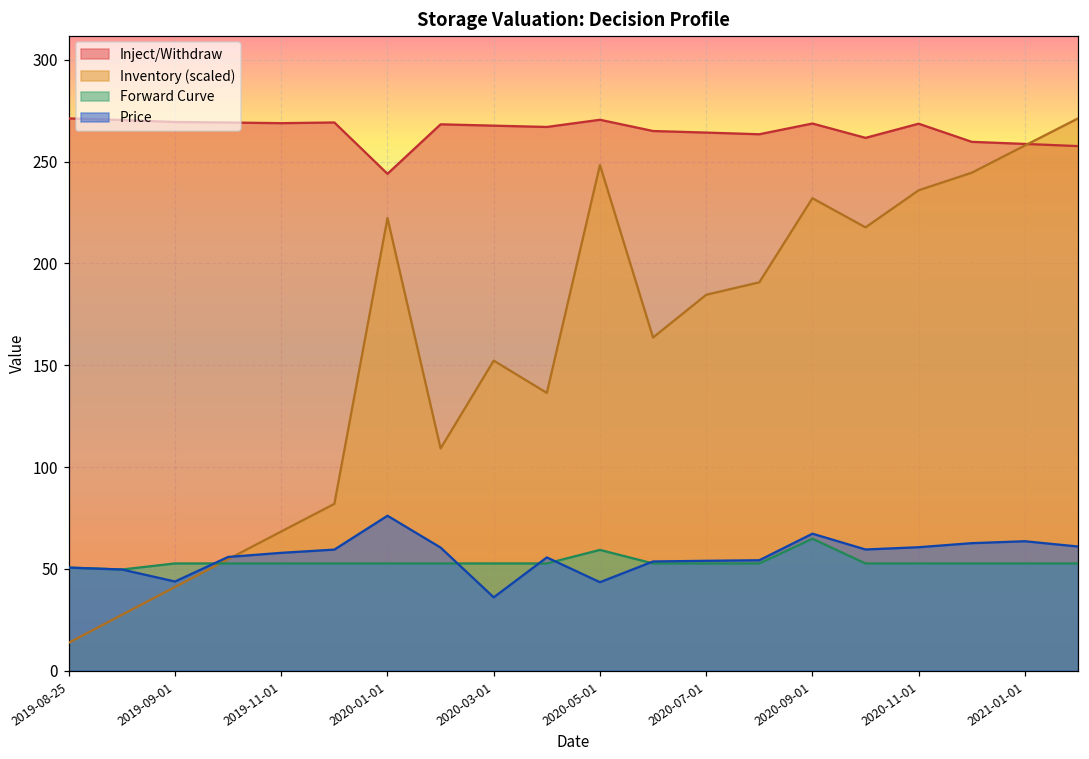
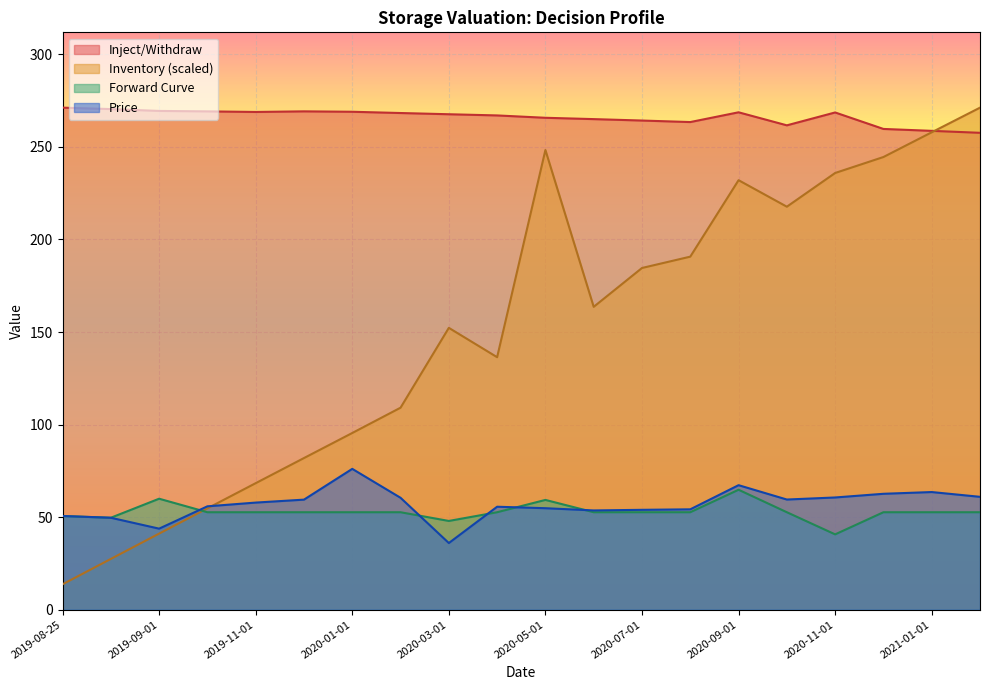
Forward Curve, 2019-09-01: 53 -> 60
Inject/Withdraw, 2020-01-01: 244 -> 269
Inventory (scaled), 2020-01-01: 222 -> 95
Forward Curve, 2020-03-01: 53 -> 48
Inject/Withdraw, 2020-05-01: 271 -> 266
Price, 2020-05-01: 43 -> 55
Forward Curve, 2020-11-01: 53 -> 41
